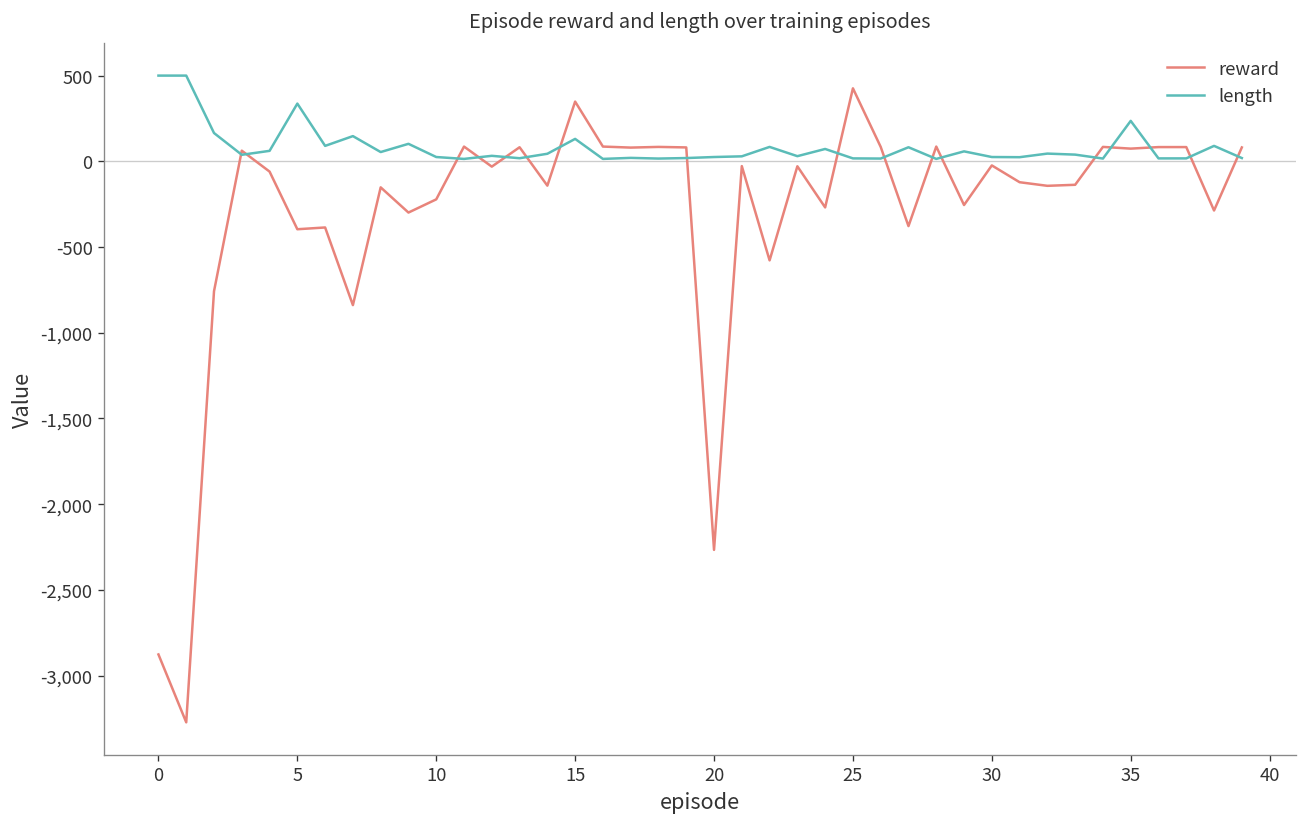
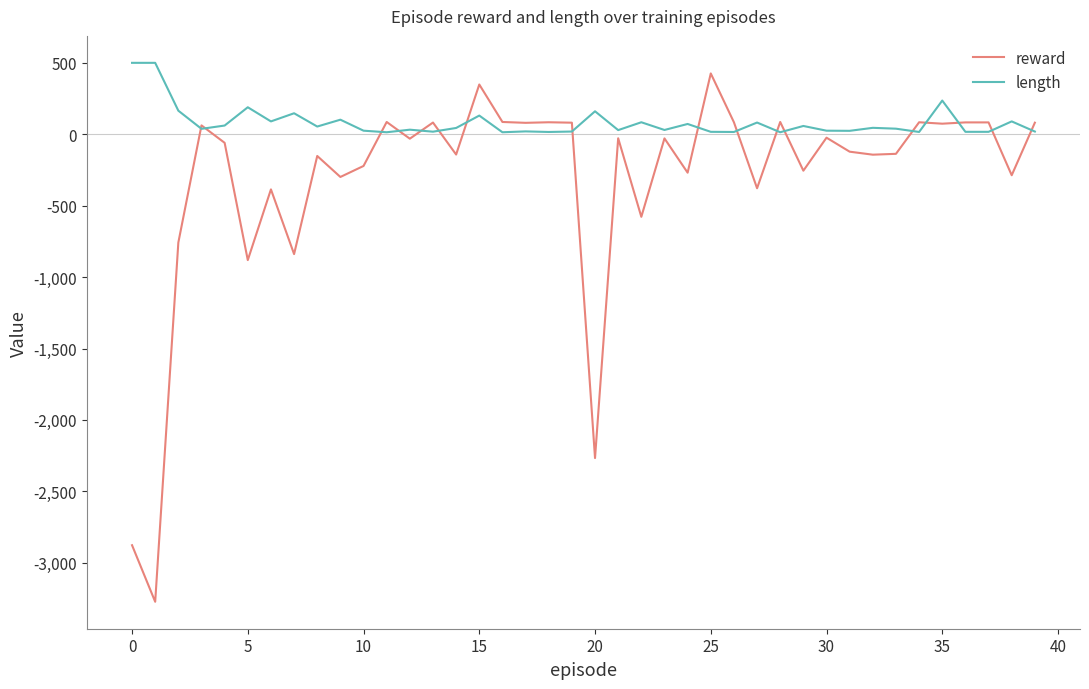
reward, 5: -400 -> -880
length, 5: 340 -> 190
length, 20: 30 -> 160
